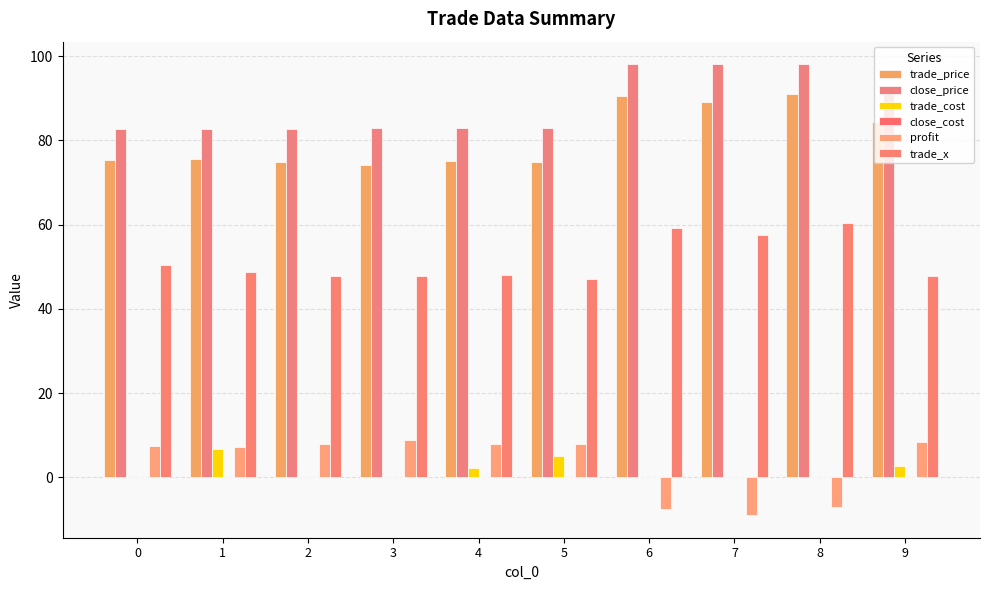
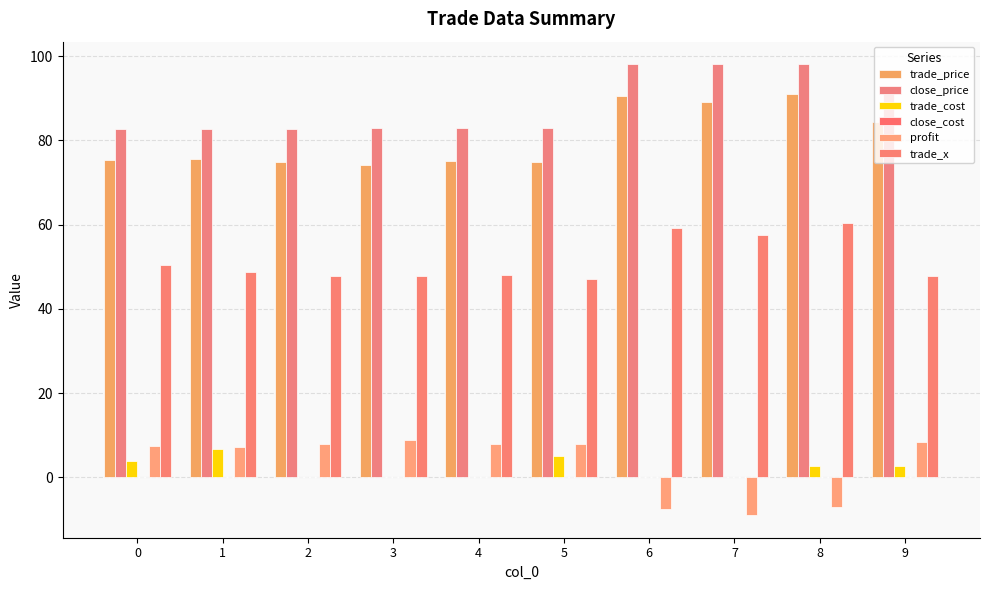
trade_cost, 0: 0 -> 4
trade_cost, 4: 2 -> 0
trade_cost, 8: 0 -> 3
